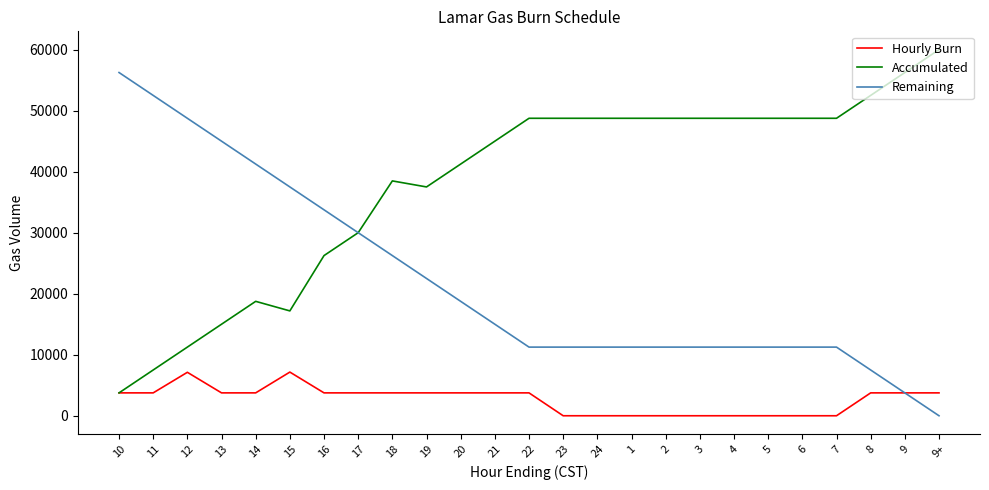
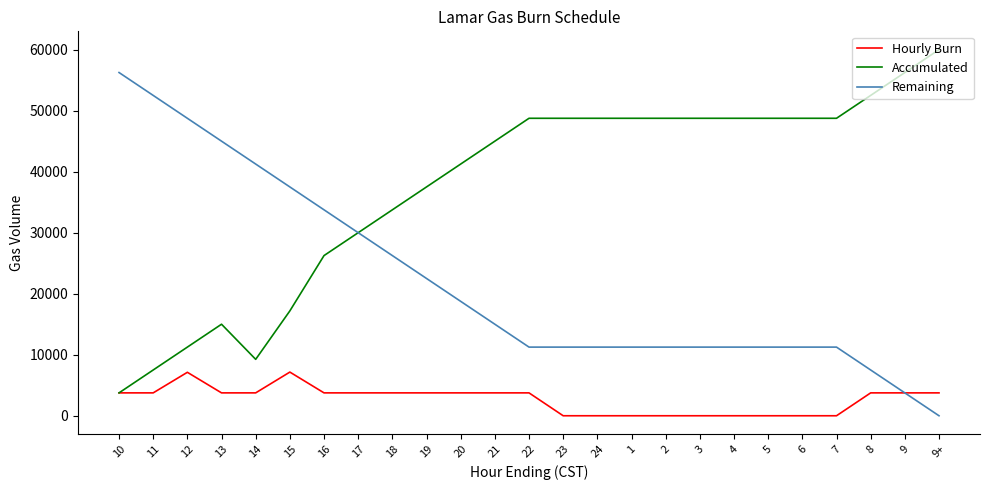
Accumulated, 14: 19000 -> 9000
Accumulated, 18: 38000 -> 34000
